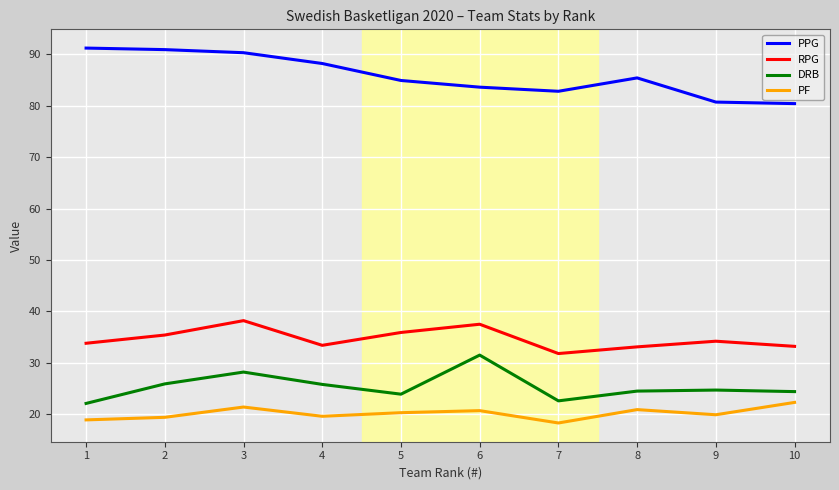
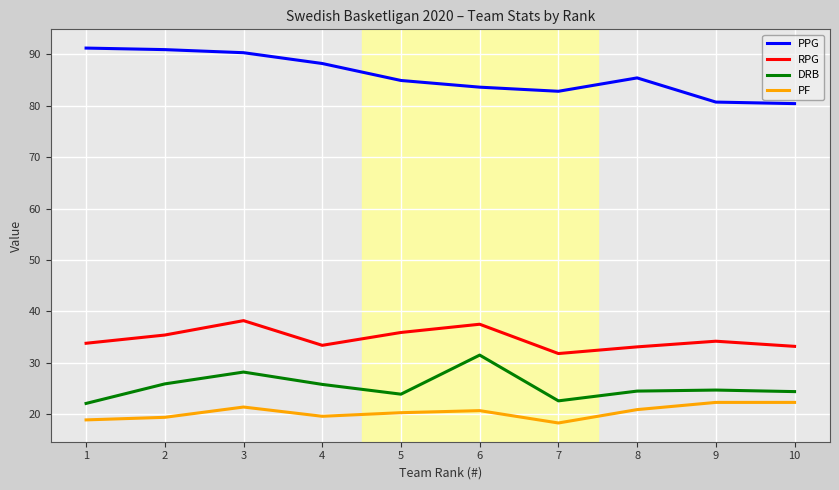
PF, 9: 20 -> 22
